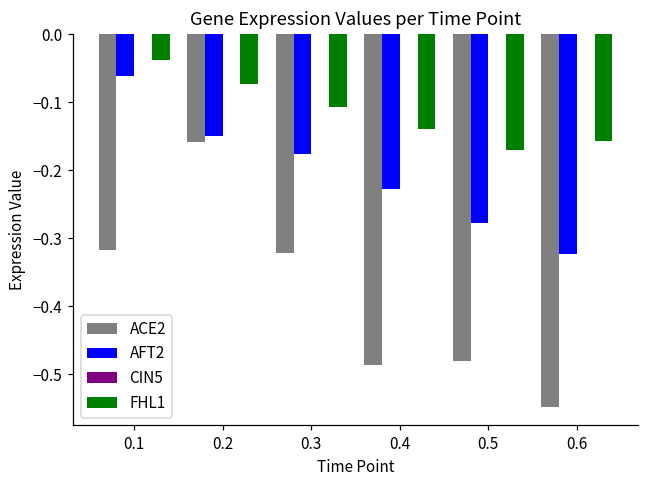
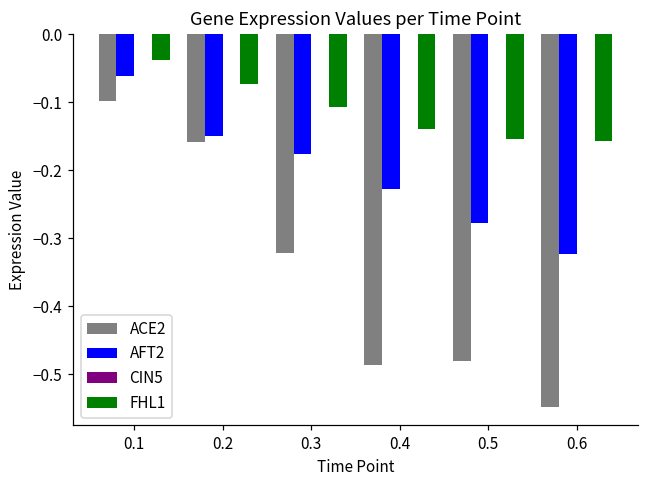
ACE2, 0.1: -0.32 -> -0.10
FHL1, 0.5: -0.17 -> -0.15
